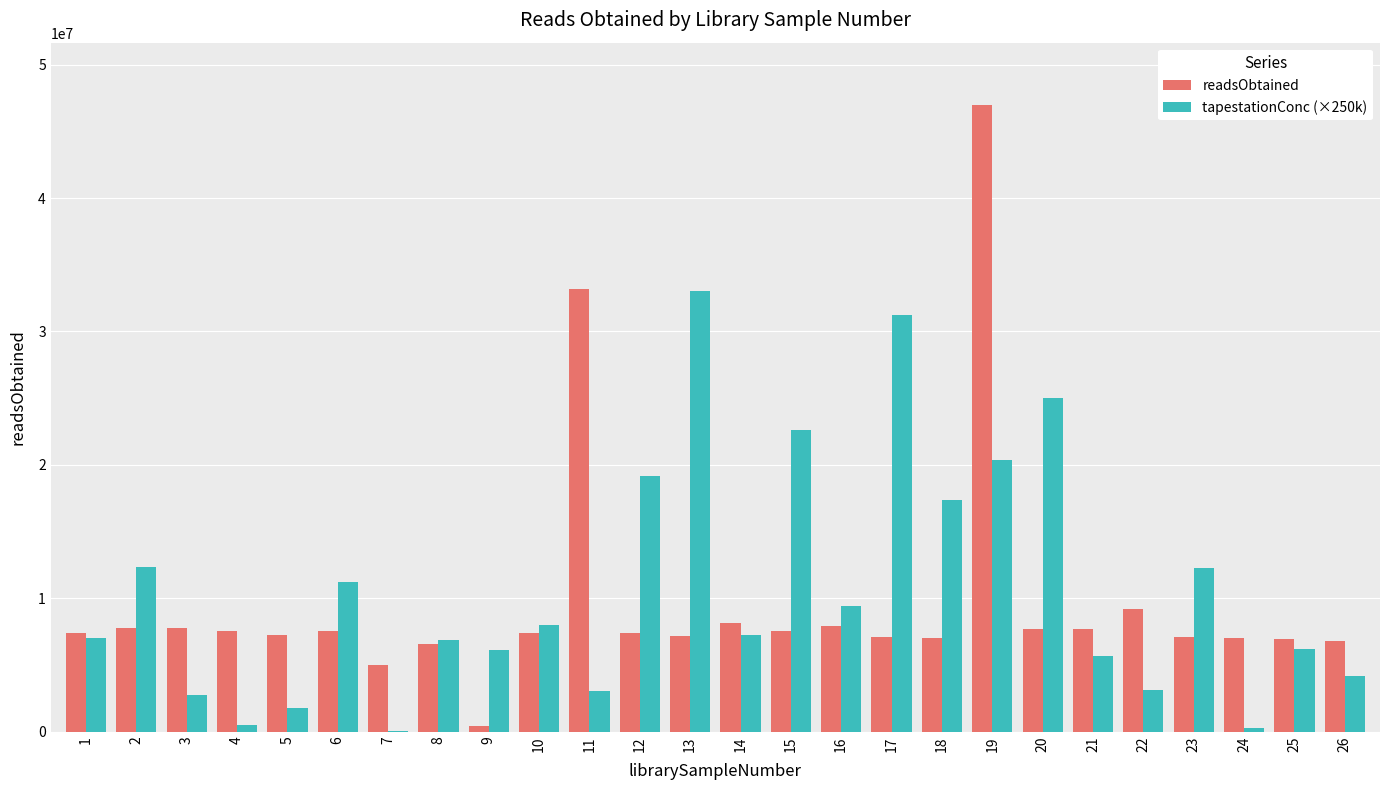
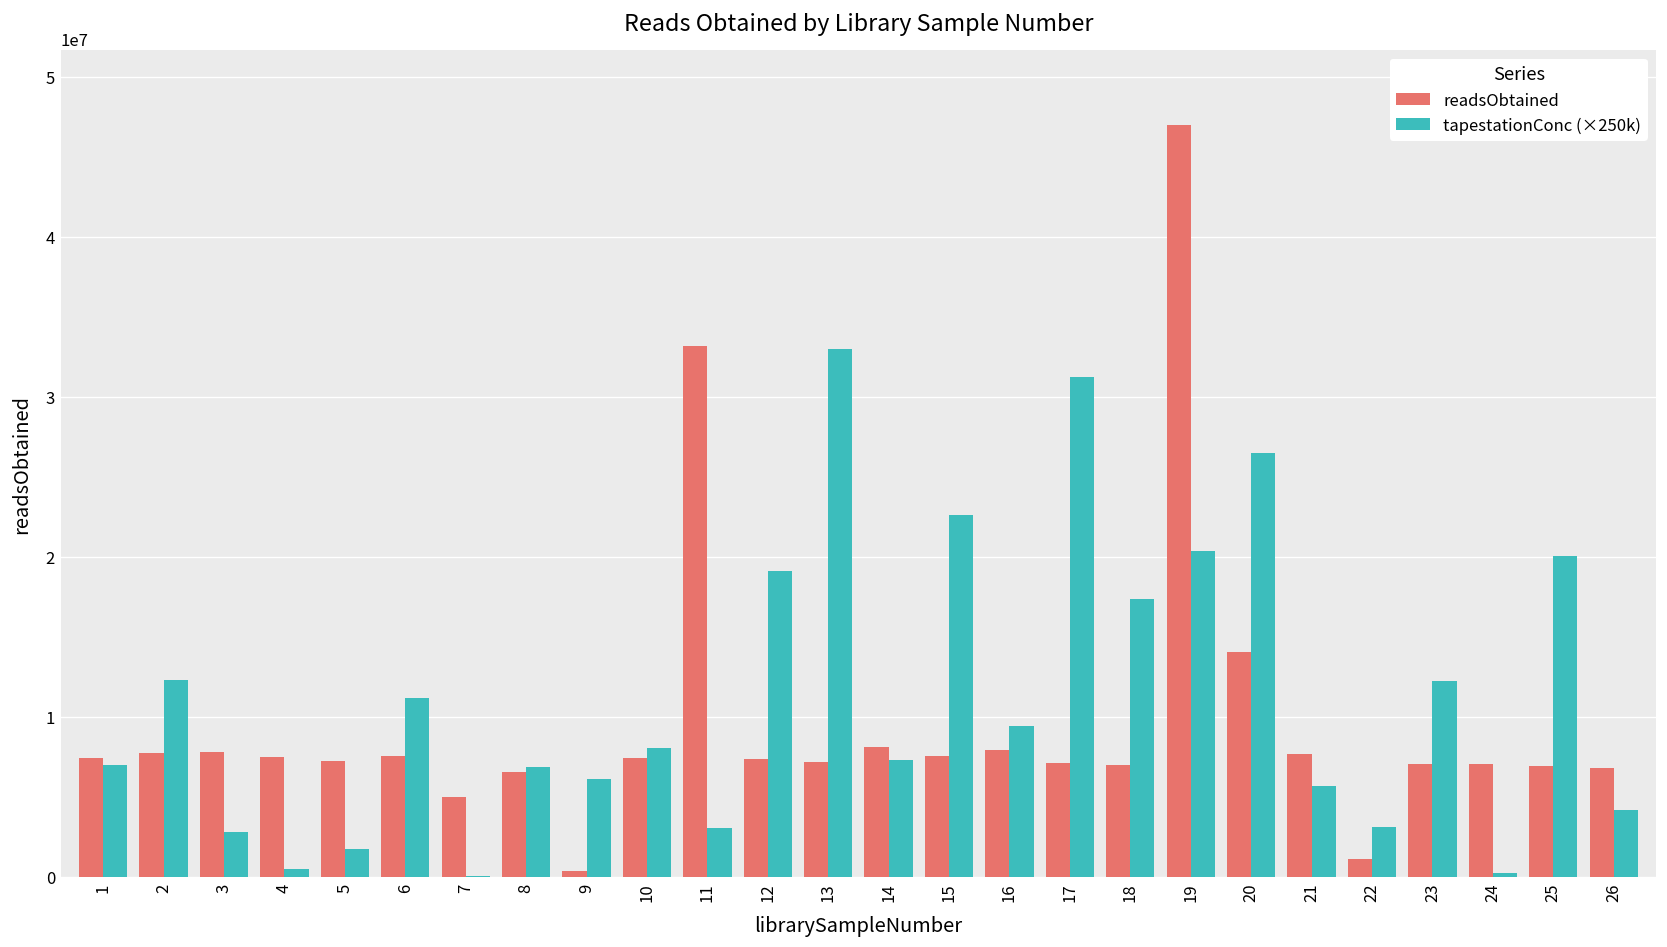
readsObtained, 20: 7700000 -> 14000000
tapestationConc (×250k), 20: 25000000 -> 26500000
readsObtained, 22: 9200000 -> 1100000
tapestationConc (×250k), 25: 6200000 -> 20100000
